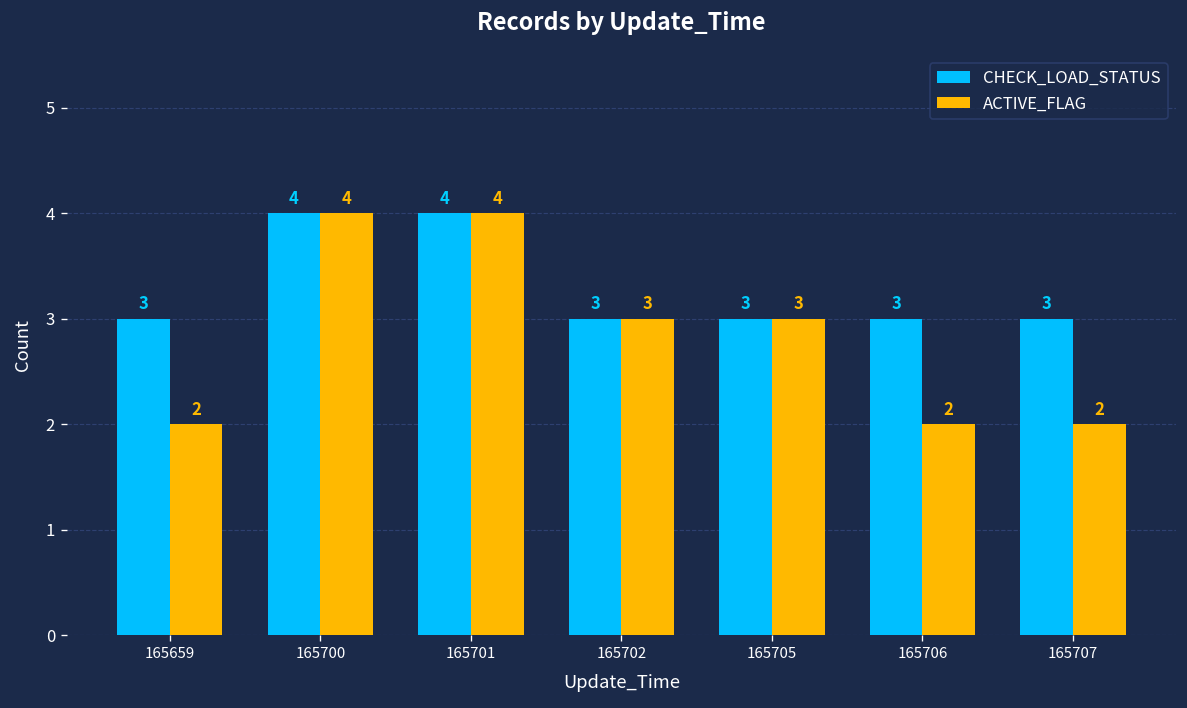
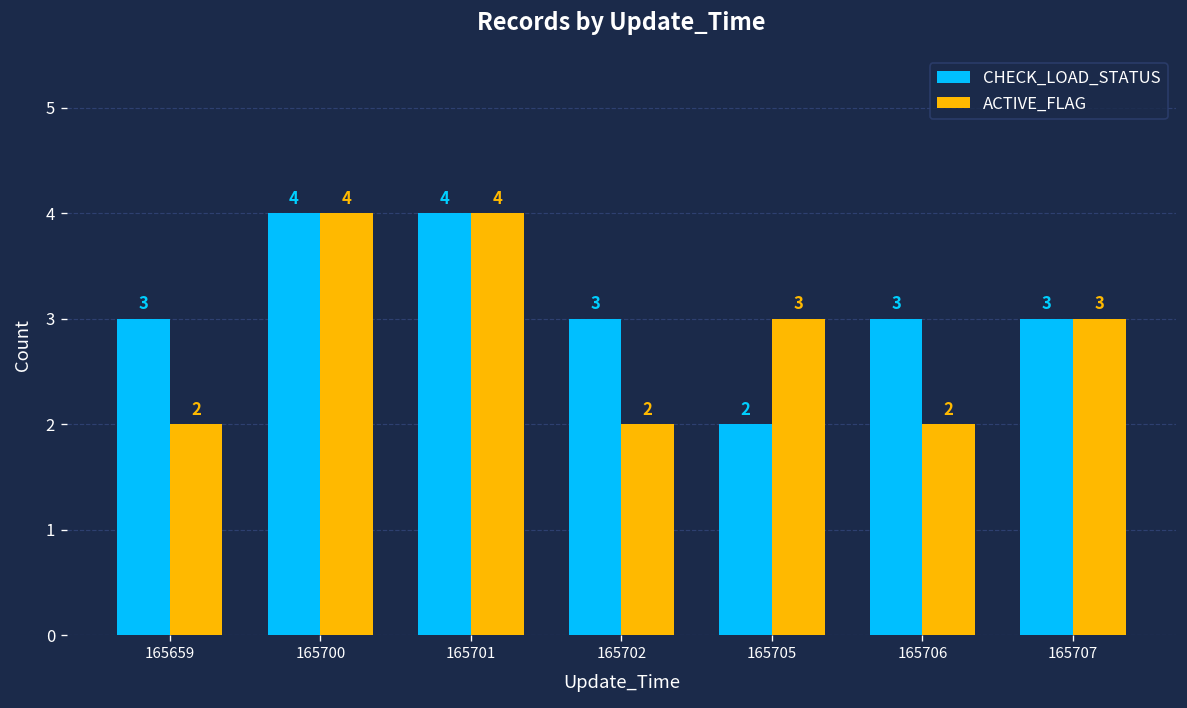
ACTIVE_FLAG, 165702: 3 -> 2
CHECK_LOAD_STATUS, 165705: 3 -> 2
ACTIVE_FLAG, 165707: 2 -> 3
